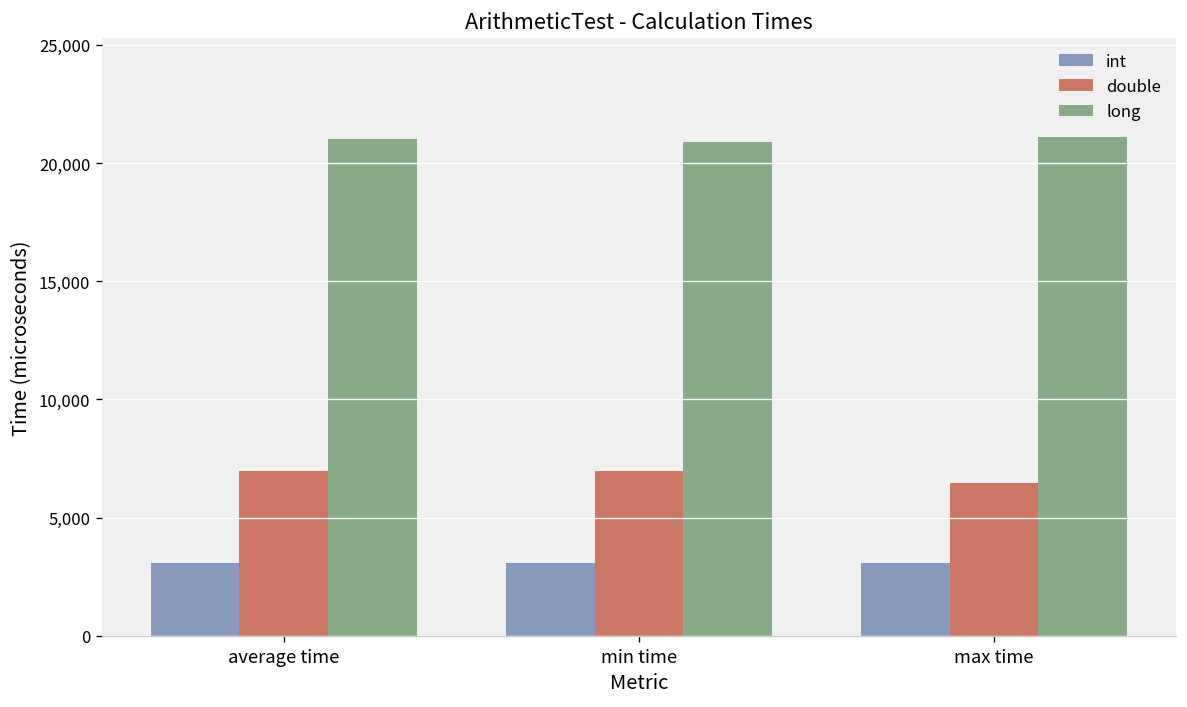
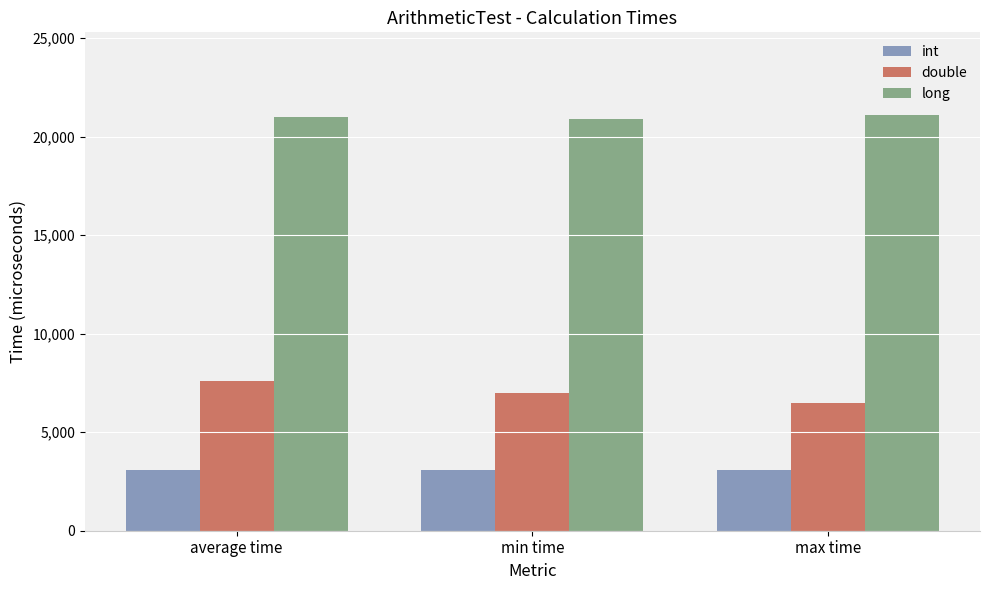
double, average time: 7,000 -> 7,600
